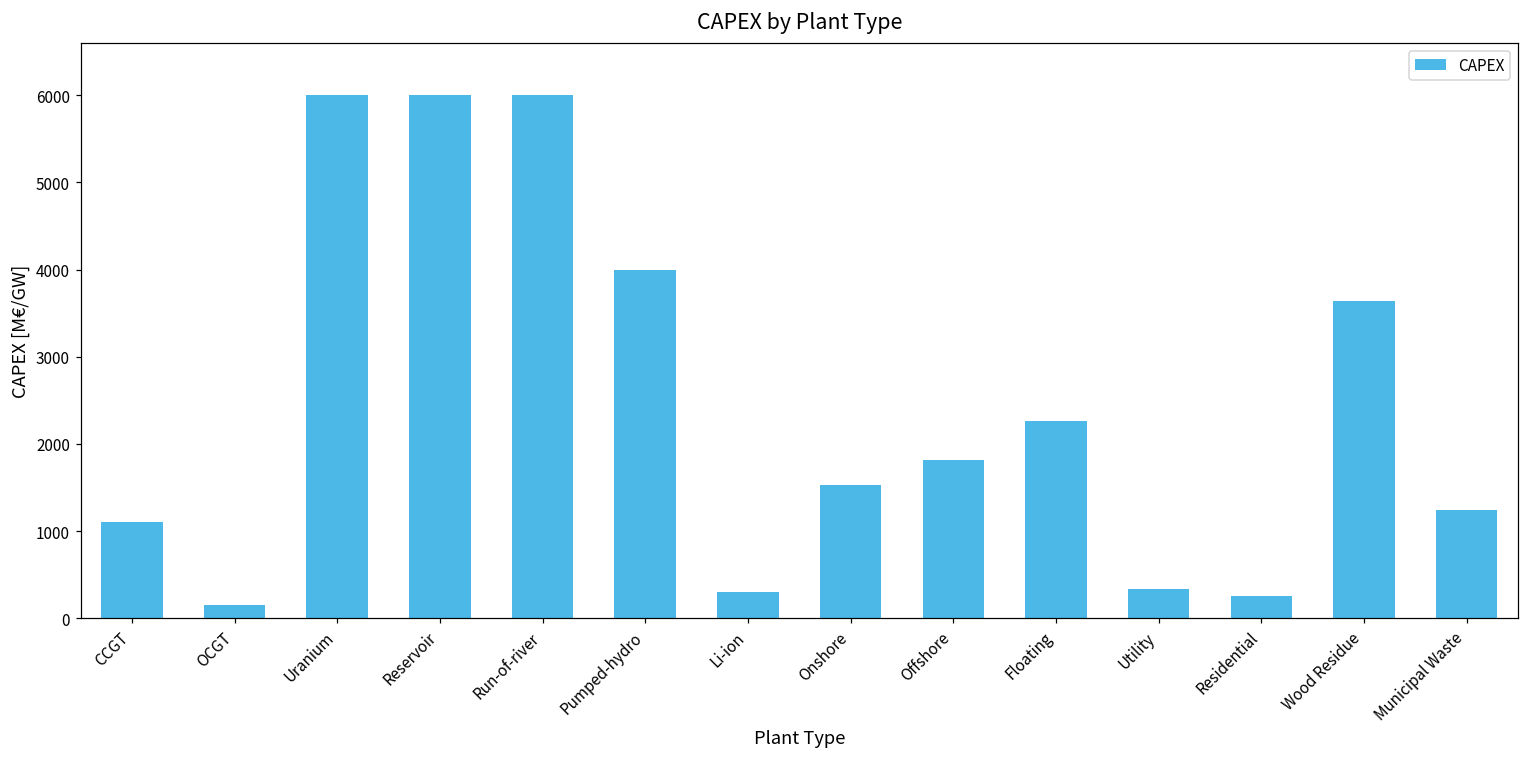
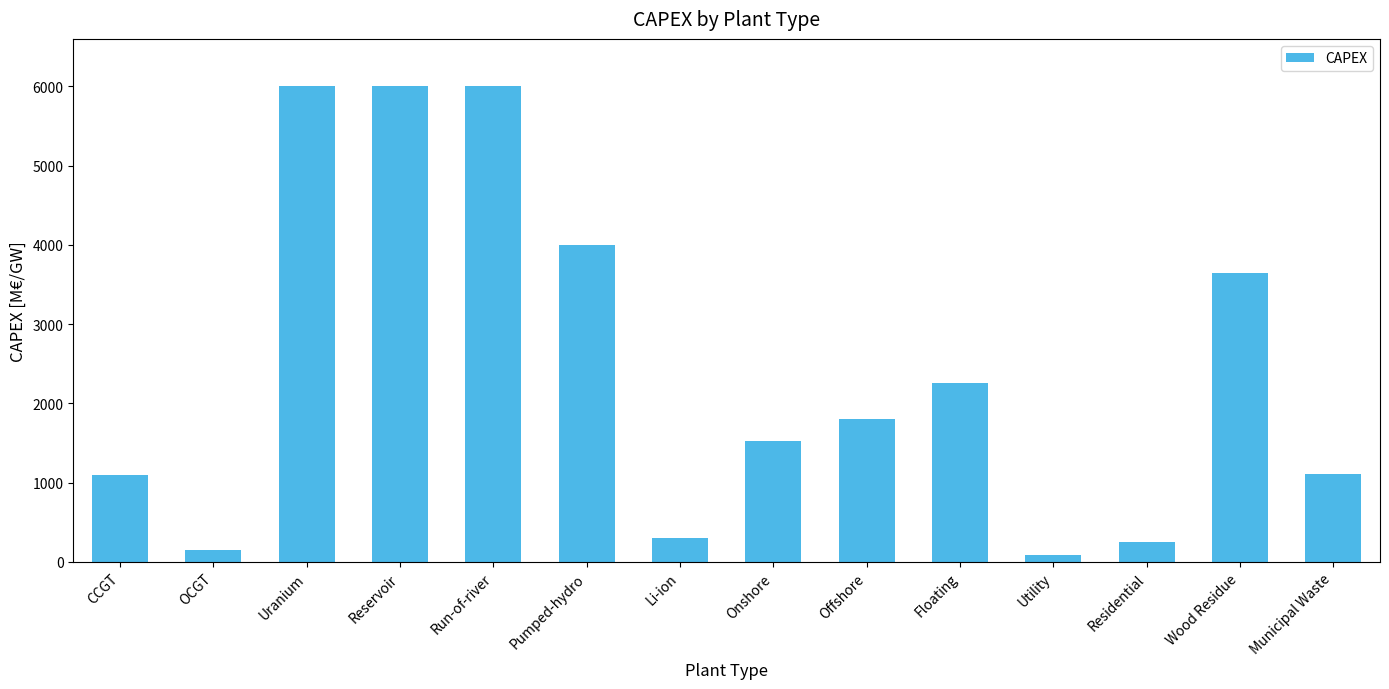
Utility: 300 -> 100
Municipal Waste: 1200 -> 1100
